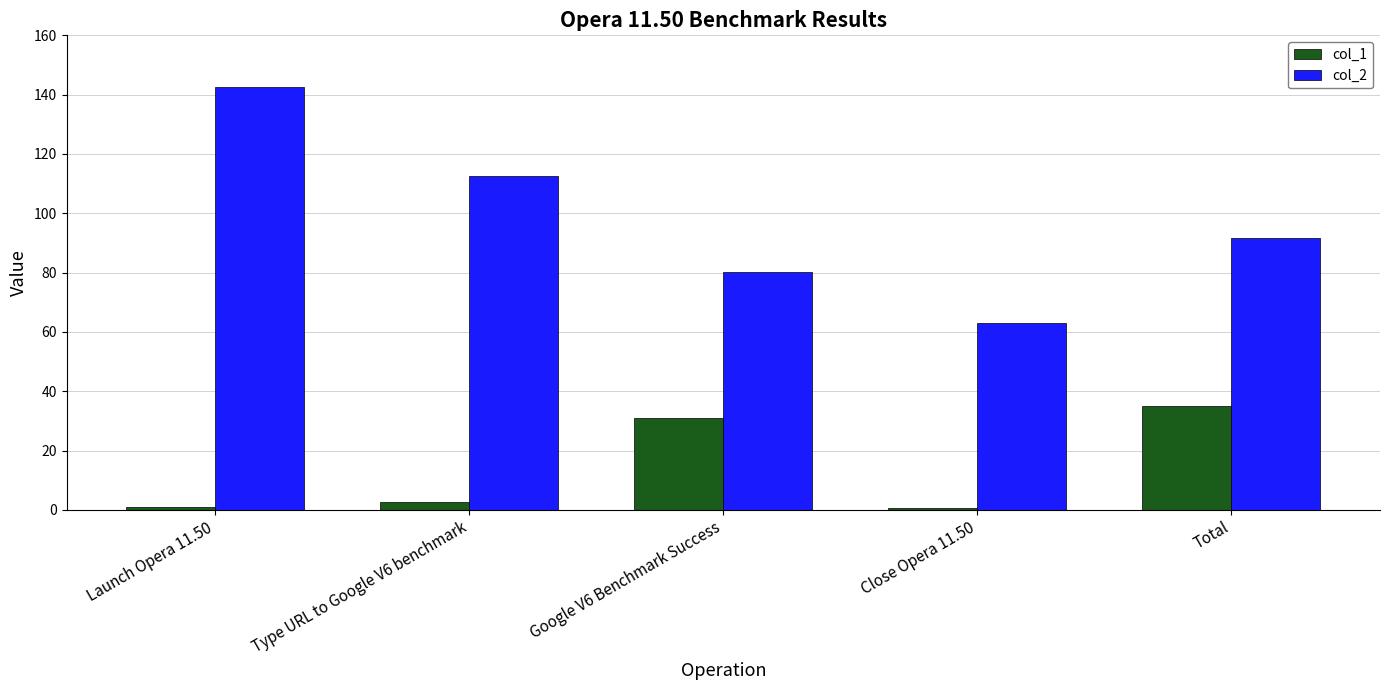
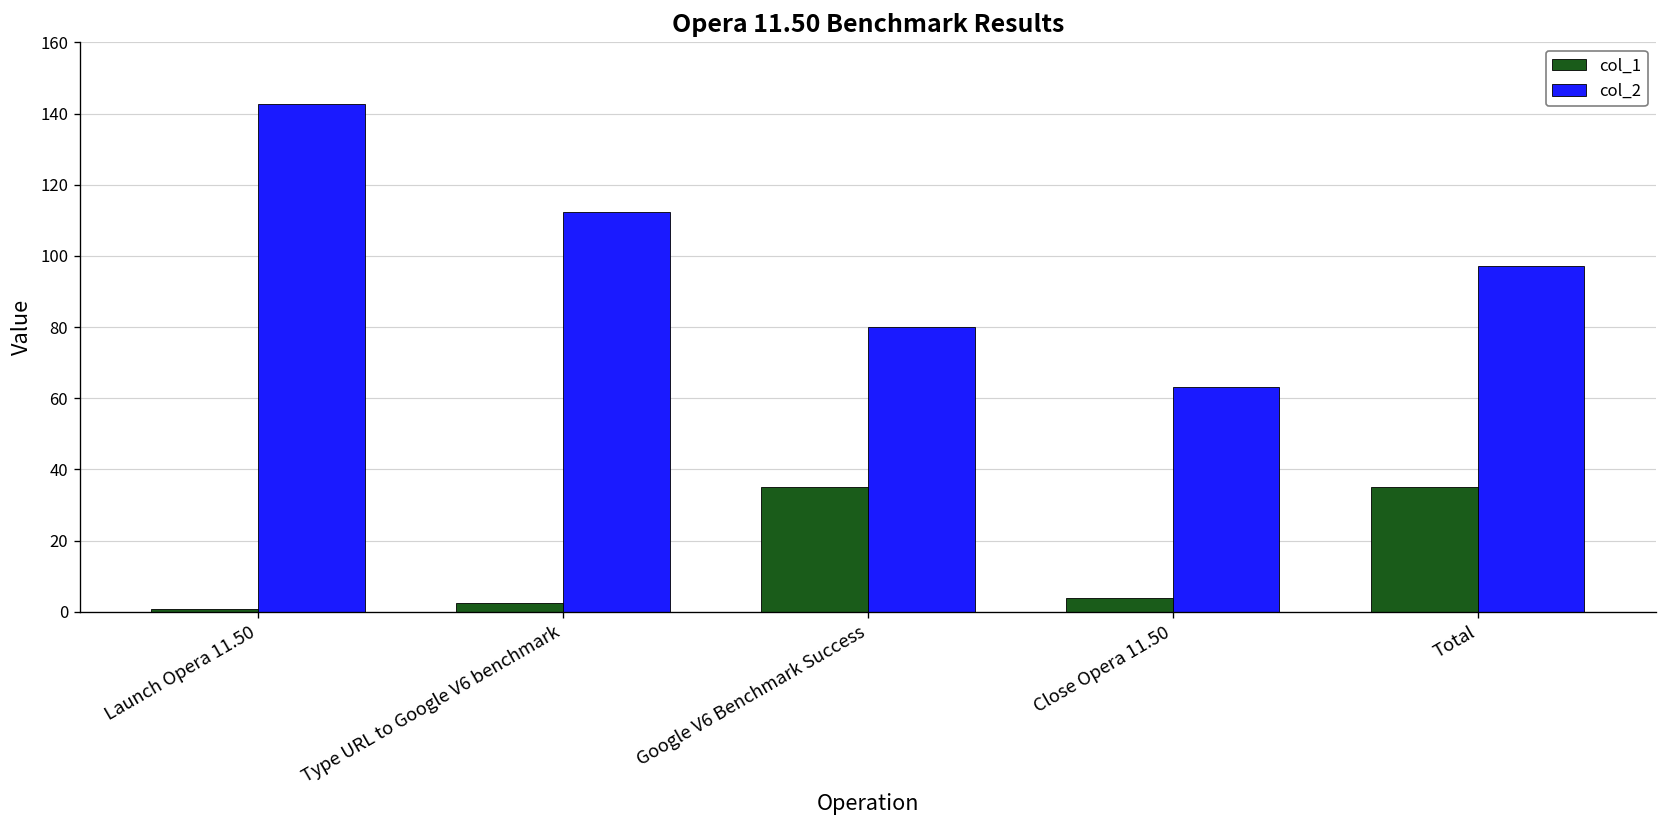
col_1, Google V6 Benchmark Success: 31 -> 35
col_1, Close Opera 11.50: 1 -> 4
col_2, Total: 92 -> 97
